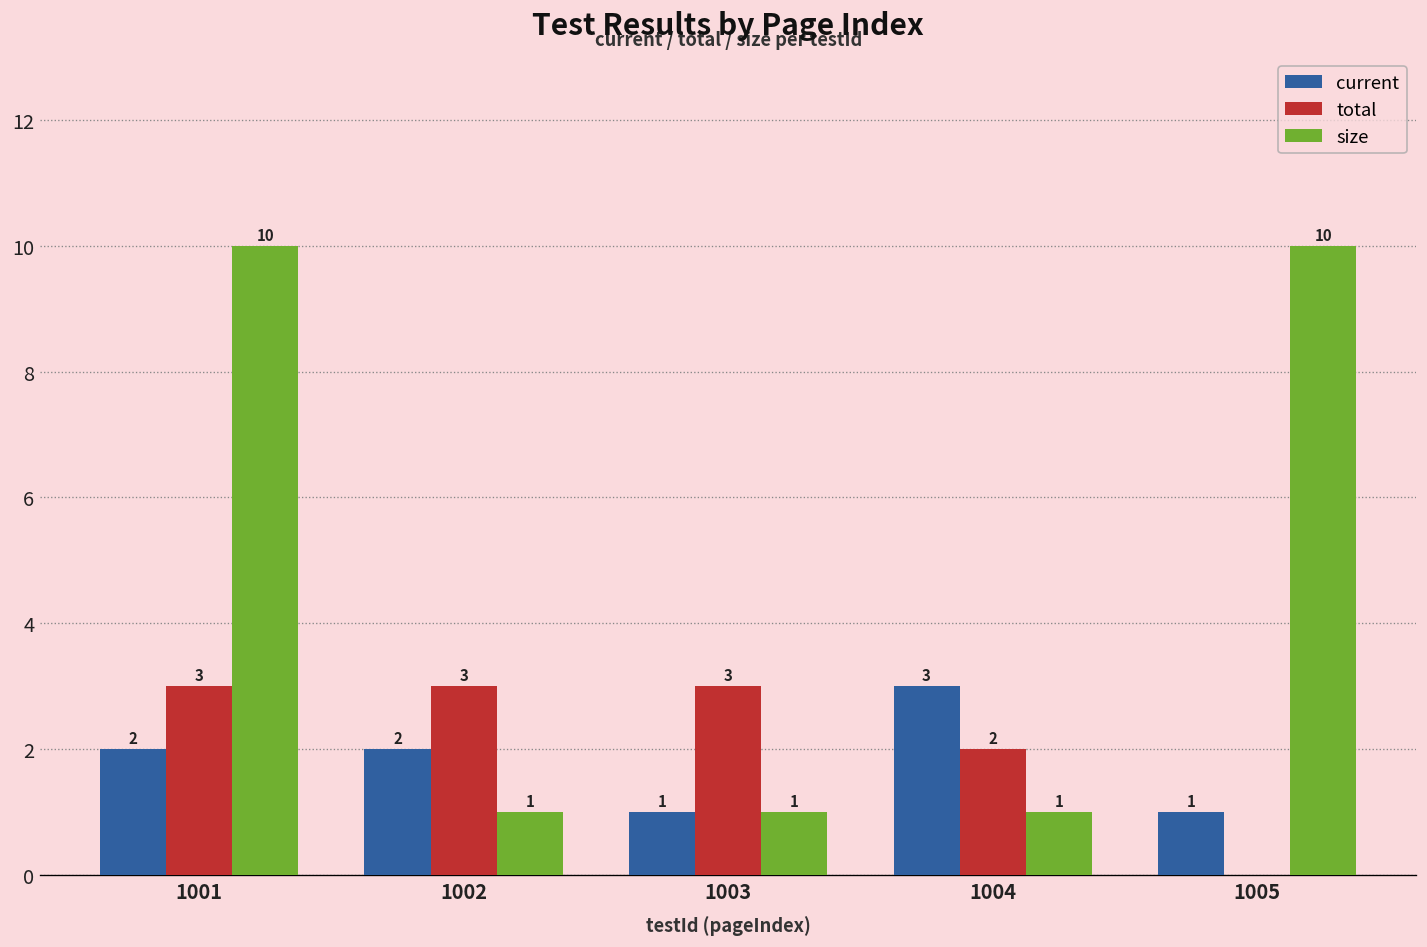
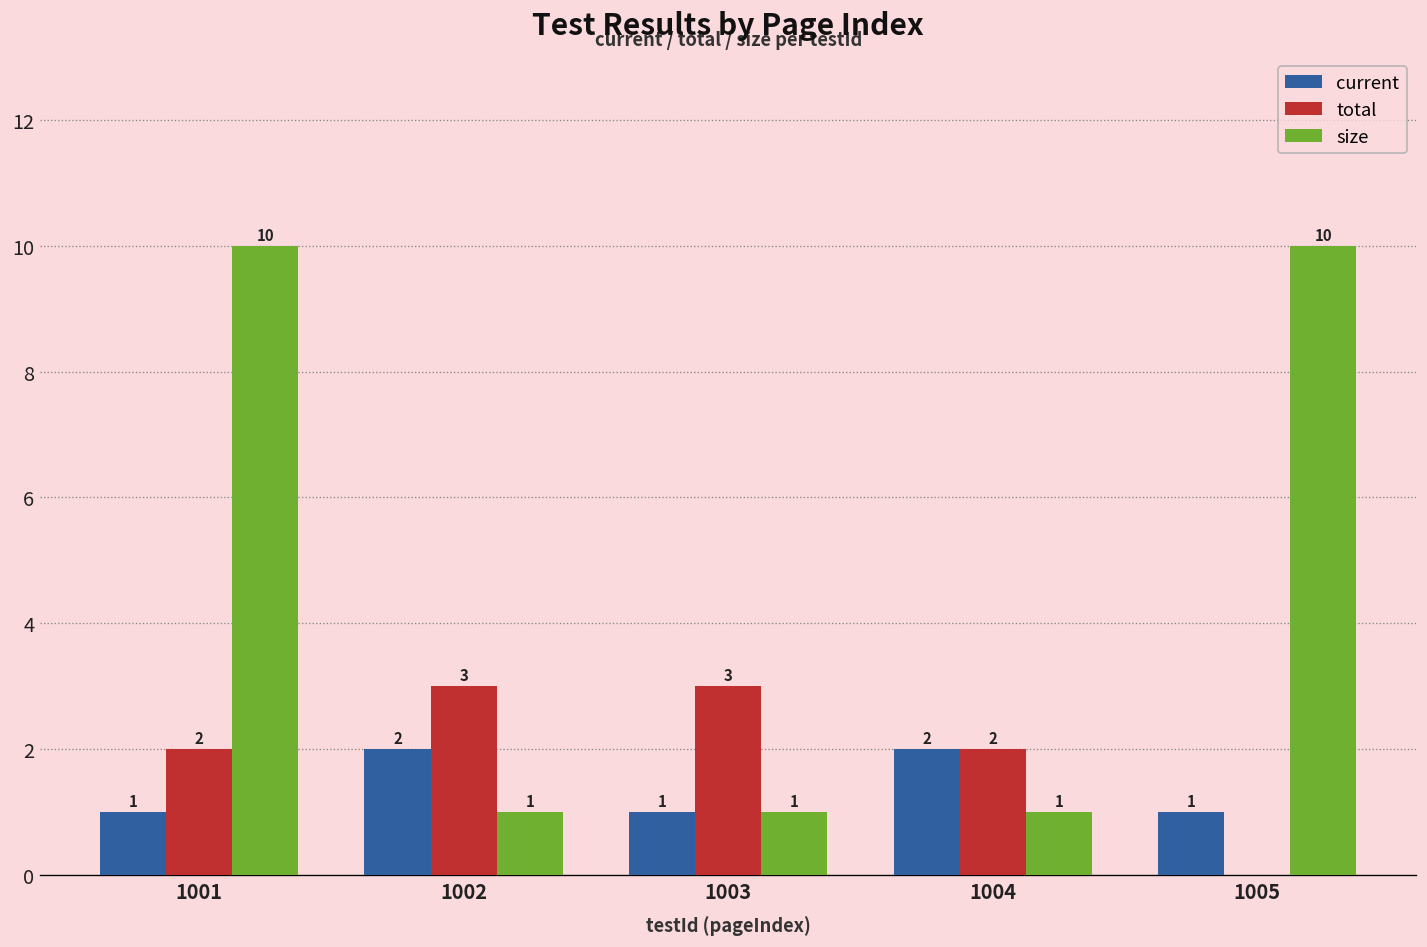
current, 1001: 2 -> 1
total, 1001: 3 -> 2
current, 1004: 3 -> 2
